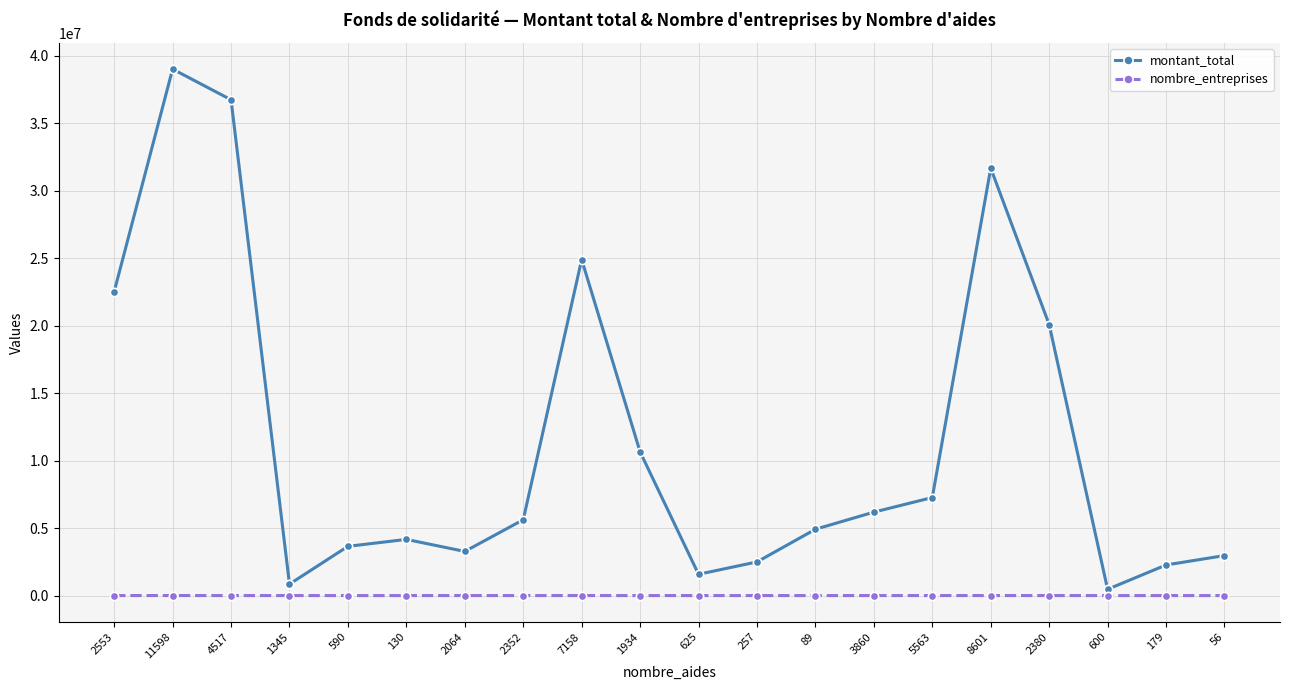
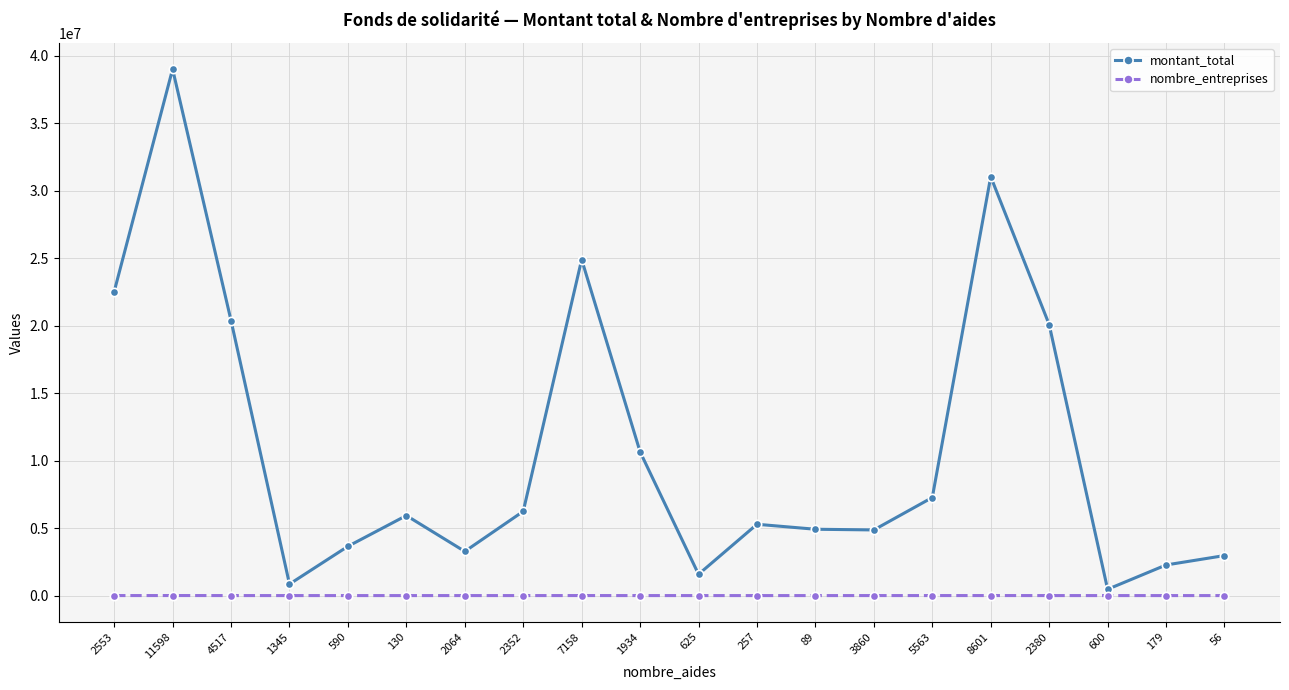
montant_total, 4517: 36800000 -> 20400000
montant_total, 130: 4200000 -> 5900000
montant_total, 2352: 5600000 -> 6200000
montant_total, 257: 2500000 -> 5300000
montant_total, 3860: 6200000 -> 4900000
montant_total, 8601: 31700000 -> 31100000
